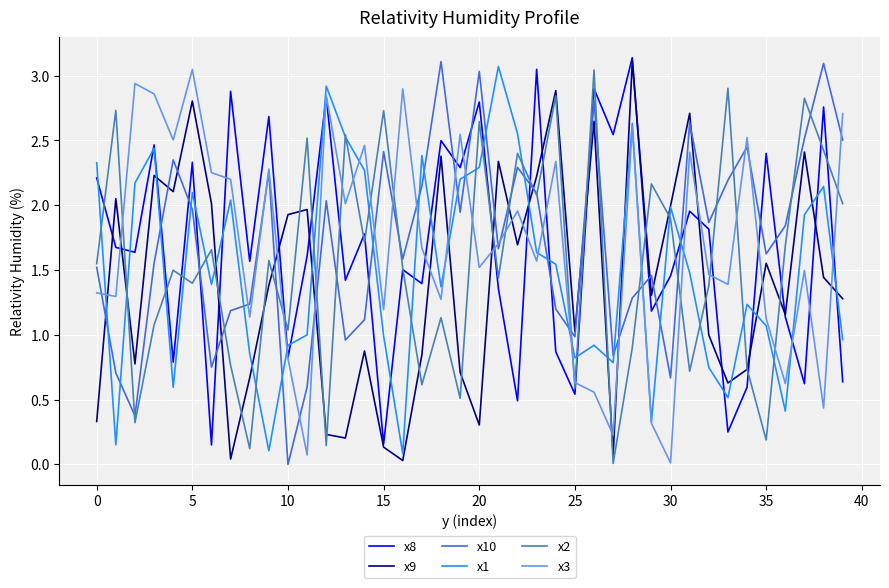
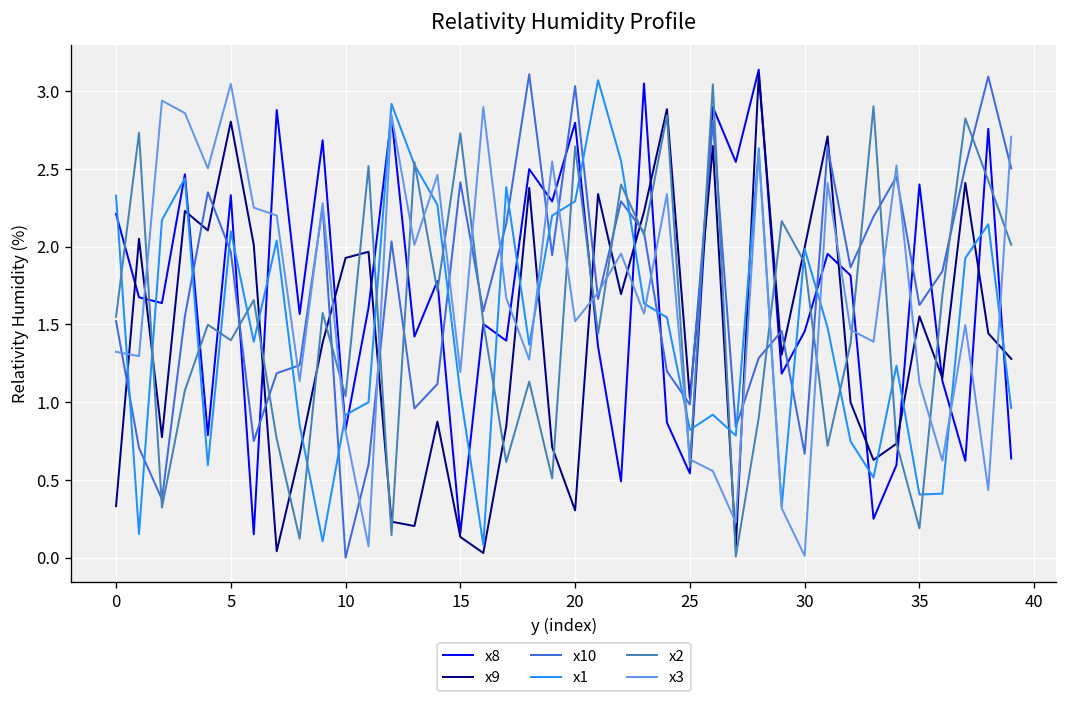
x1, 15: 0.99 -> 1.06
x1, 35: 1.07 -> 0.41
